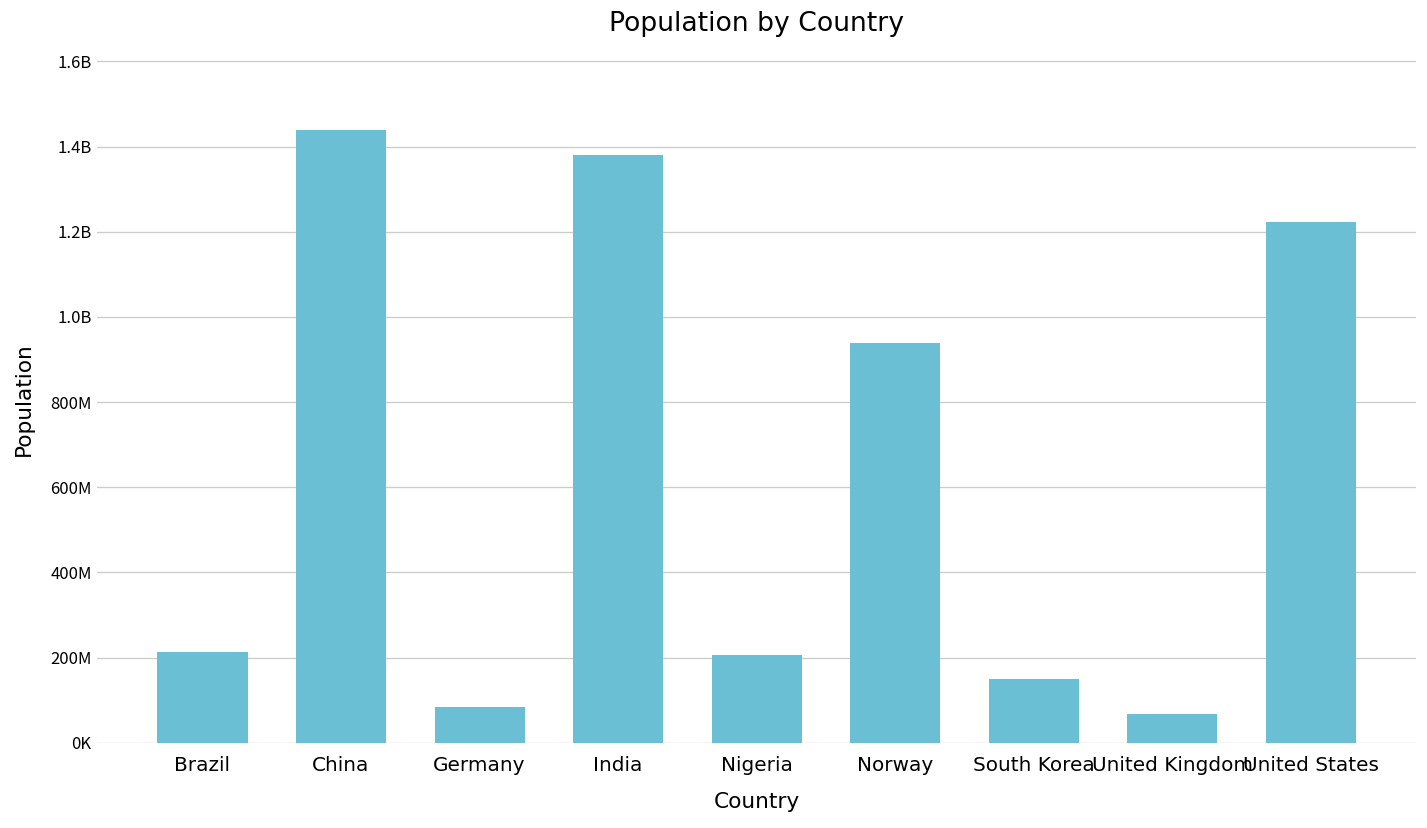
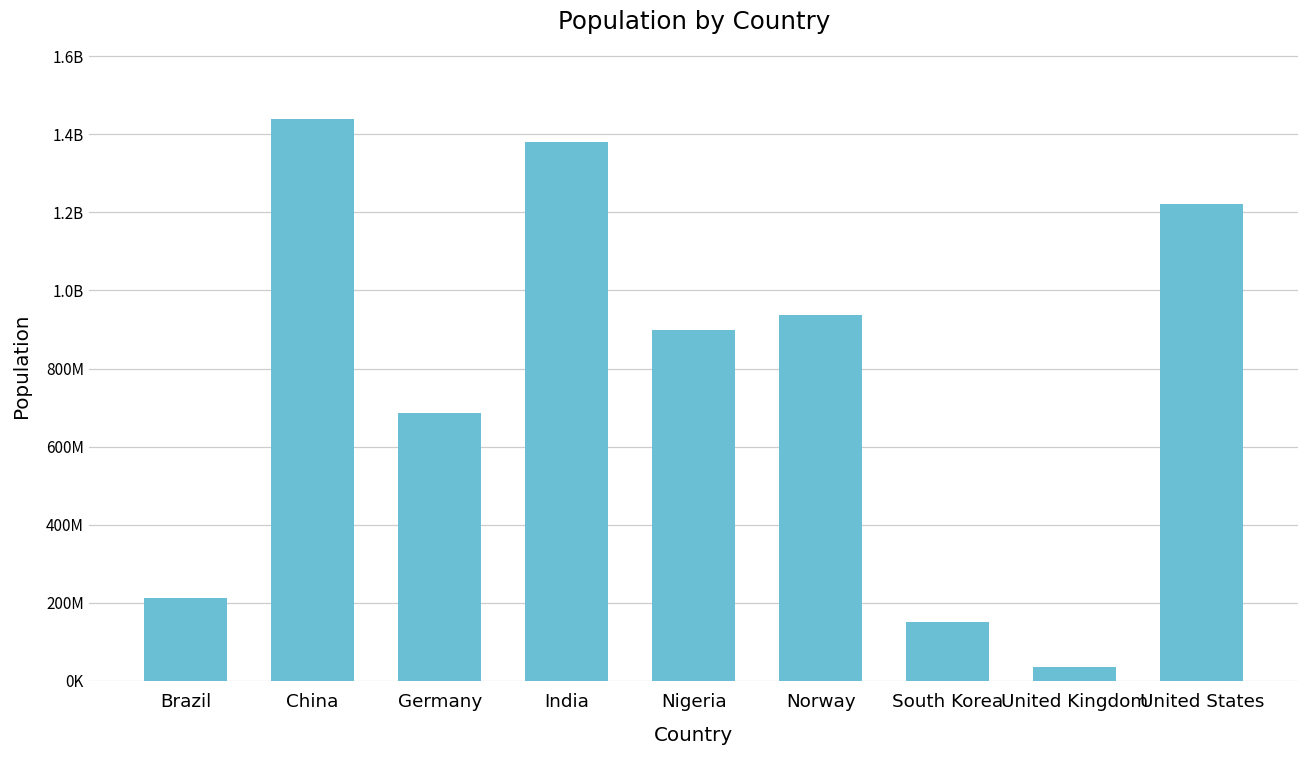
Germany: 80000000 -> 690000000
Nigeria: 210000000 -> 900000000
United Kingdom: 70000000 -> 30000000
